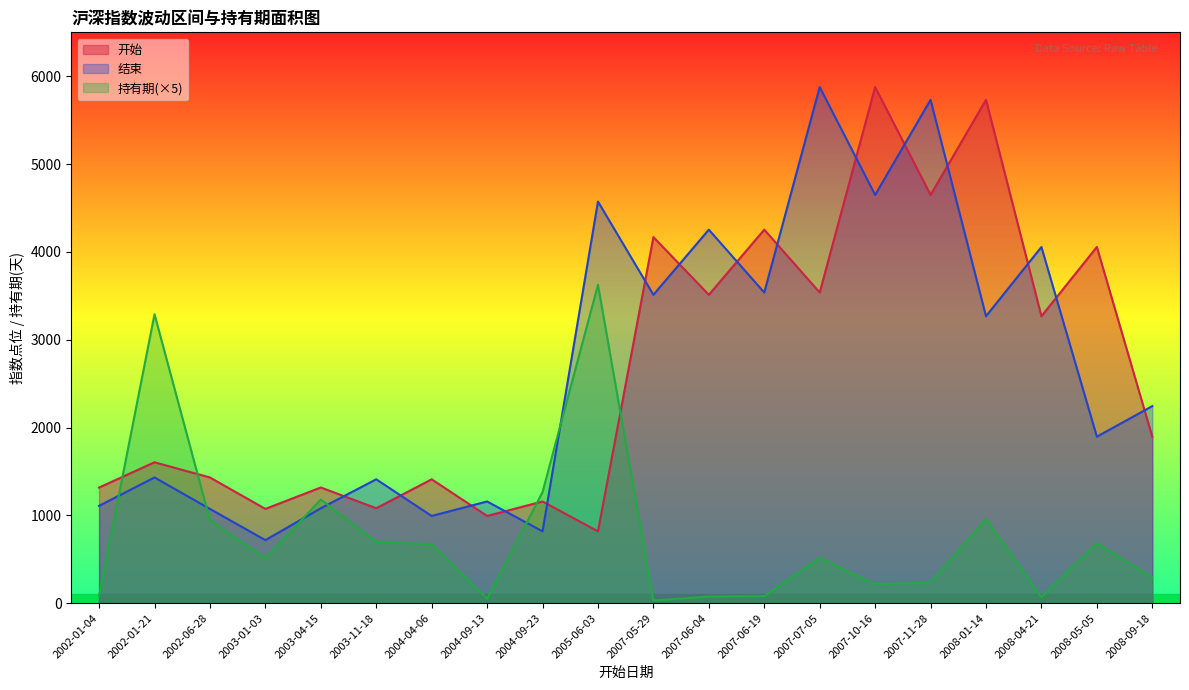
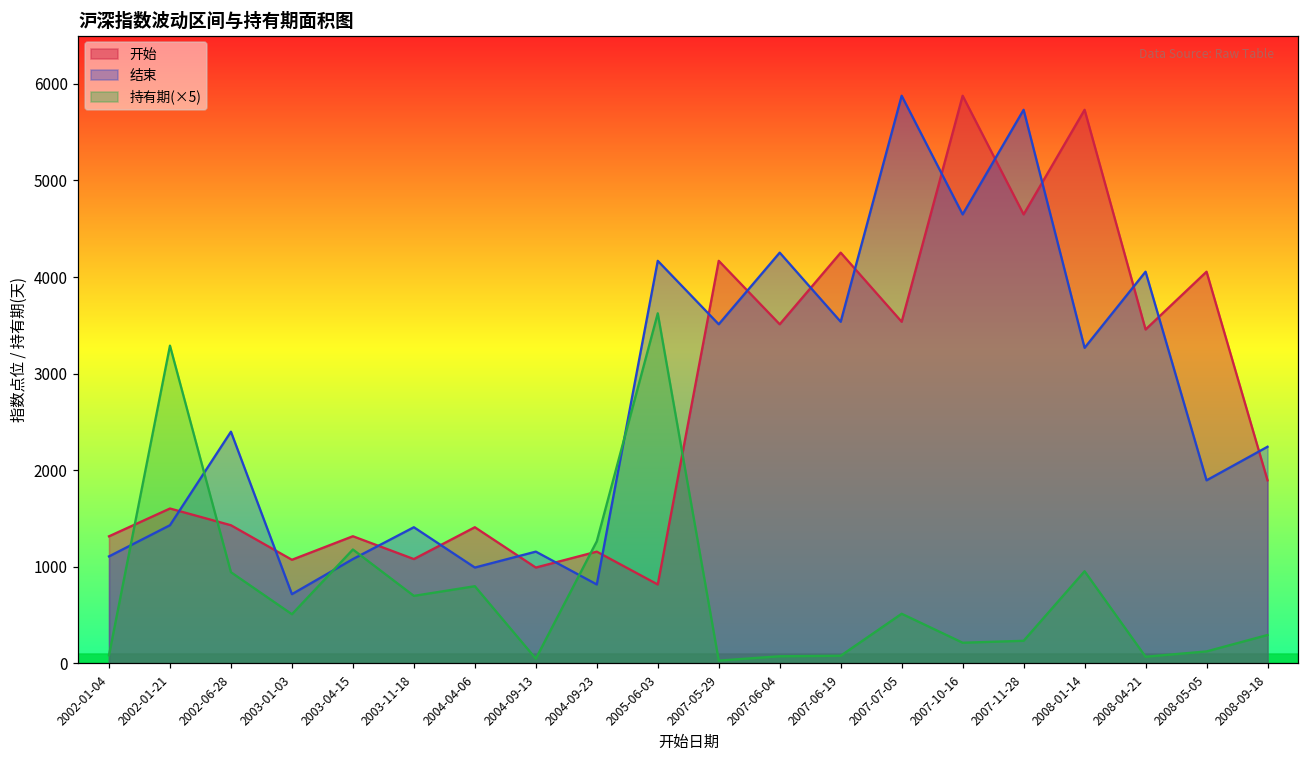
结束, 2002-06-28: 1100 -> 2400
持有期(×5), 2004-04-06: 700 -> 800
结束, 2005-06-03: 4600 -> 4200
开始, 2008-04-21: 3300 -> 3500
持有期(×5), 2008-05-05: 700 -> 100
